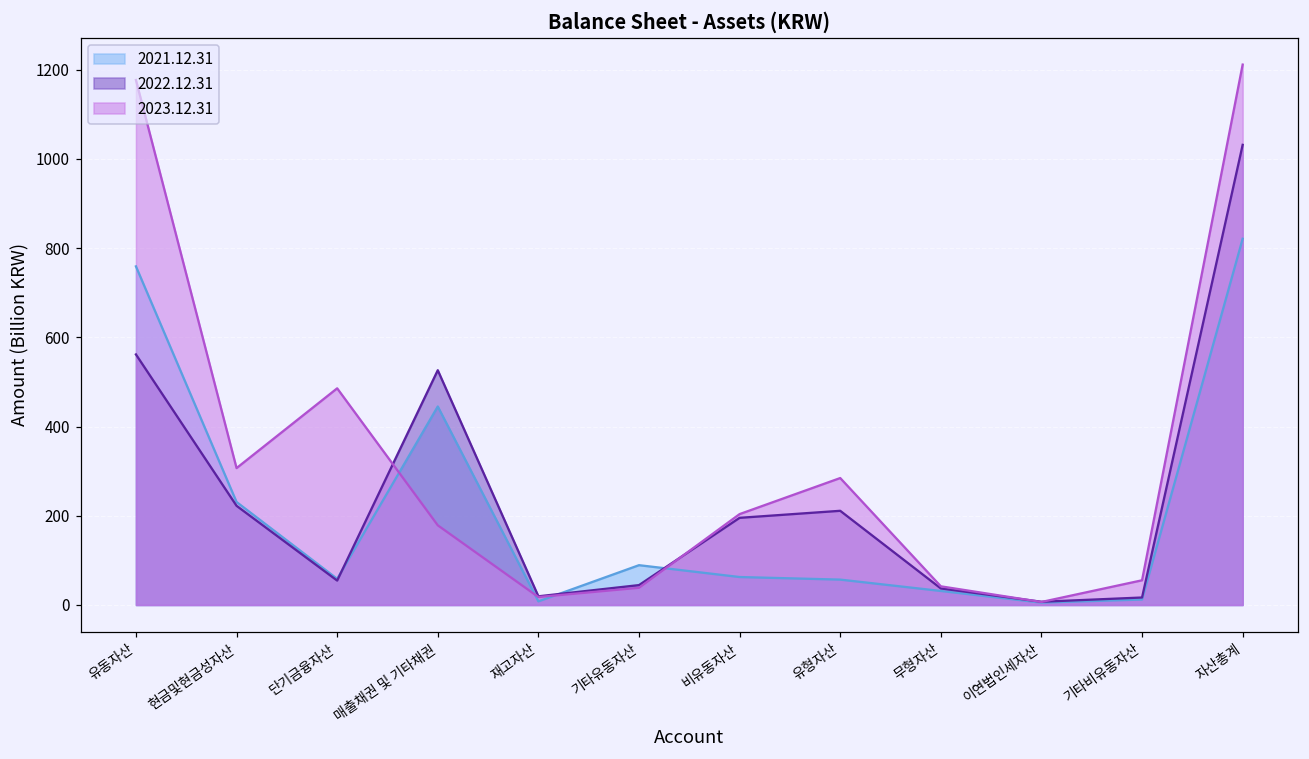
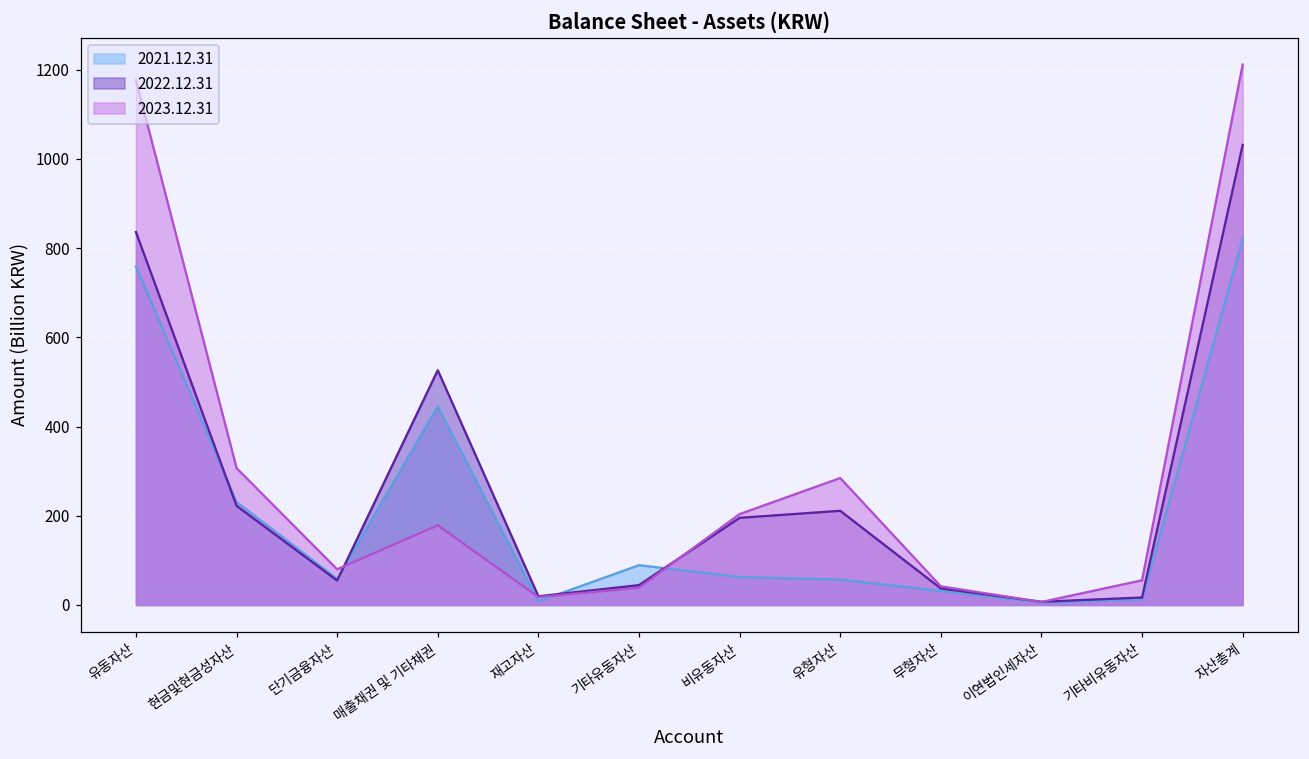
2022.12.31, 유동자산: 560 -> 840
2023.12.31, 단기금융자산: 490 -> 80
